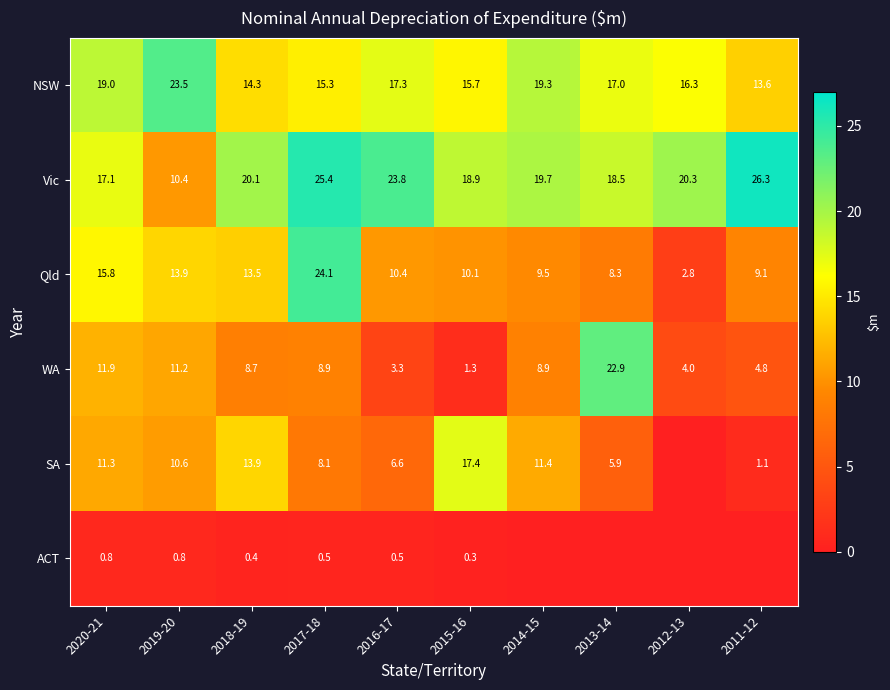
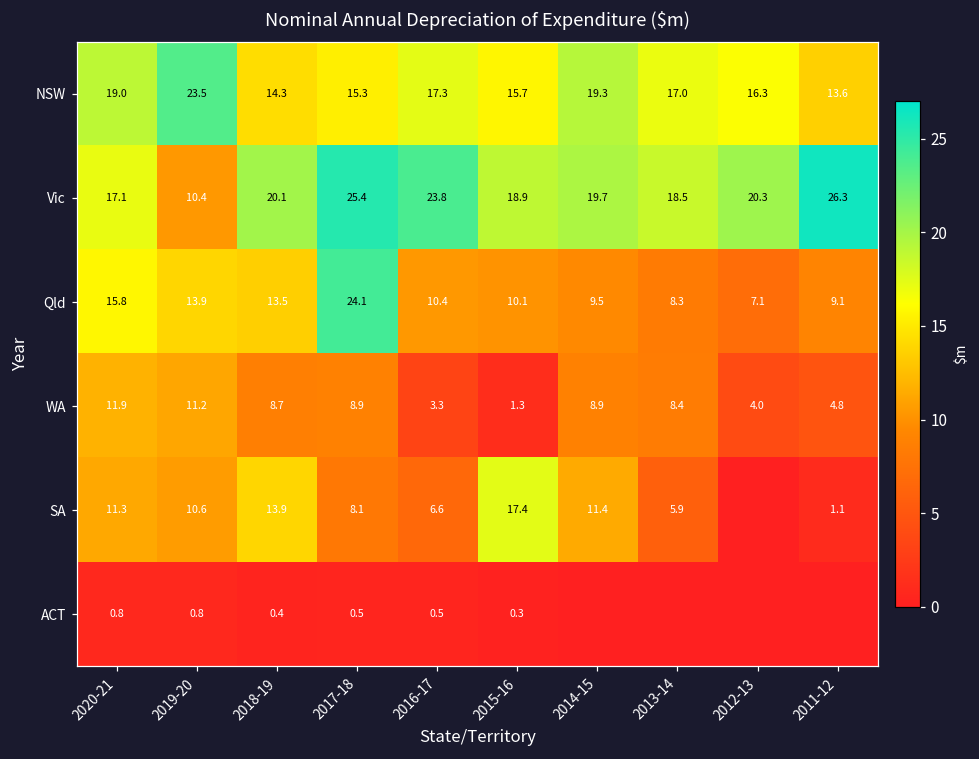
Qld, 2012-13: 2.8 -> 7.1
WA, 2013-14: 22.9 -> 8.4
